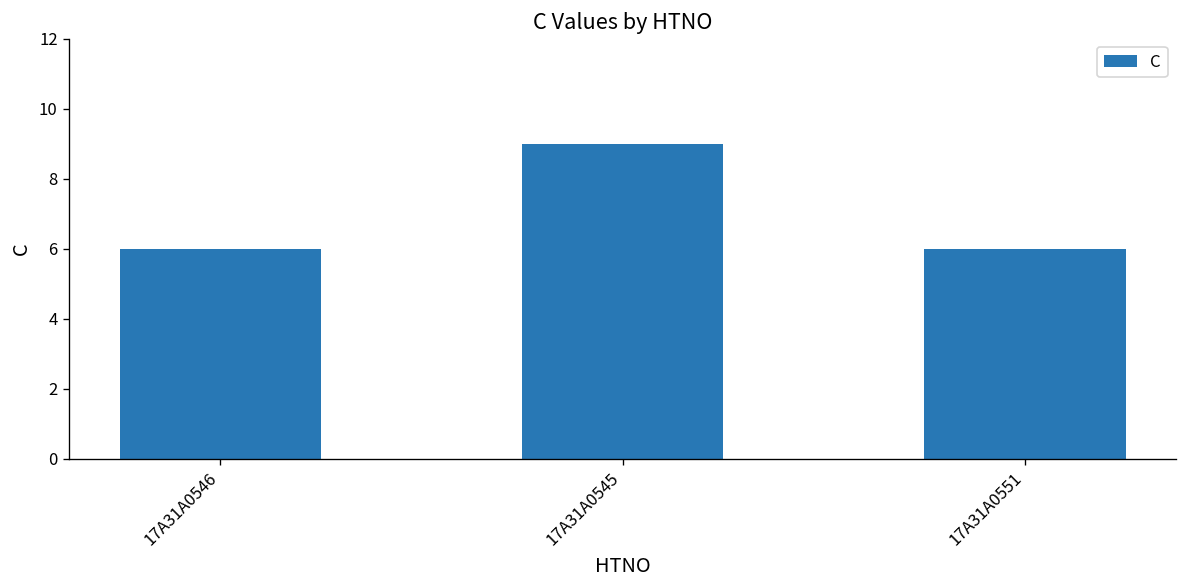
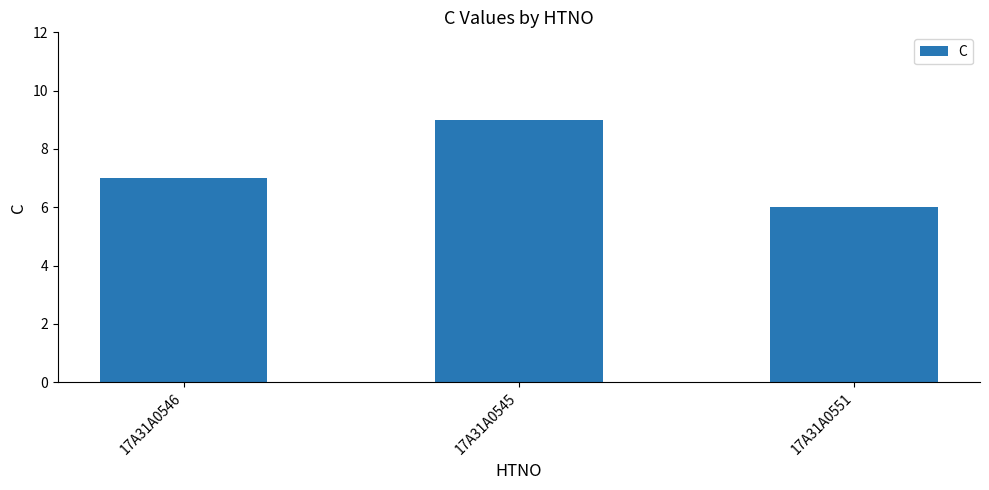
17A31A0546: 6 -> 7
